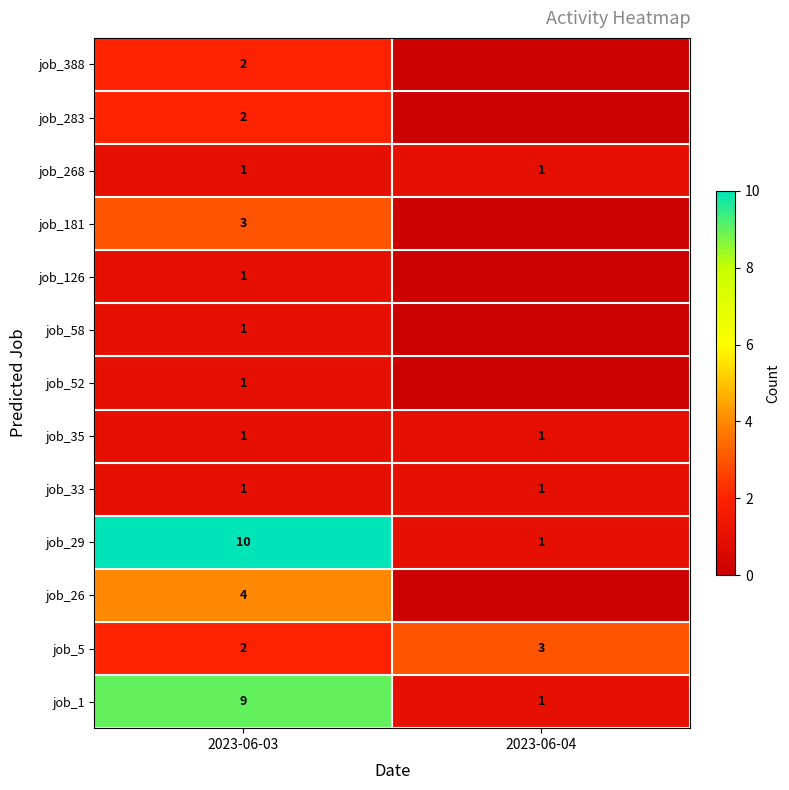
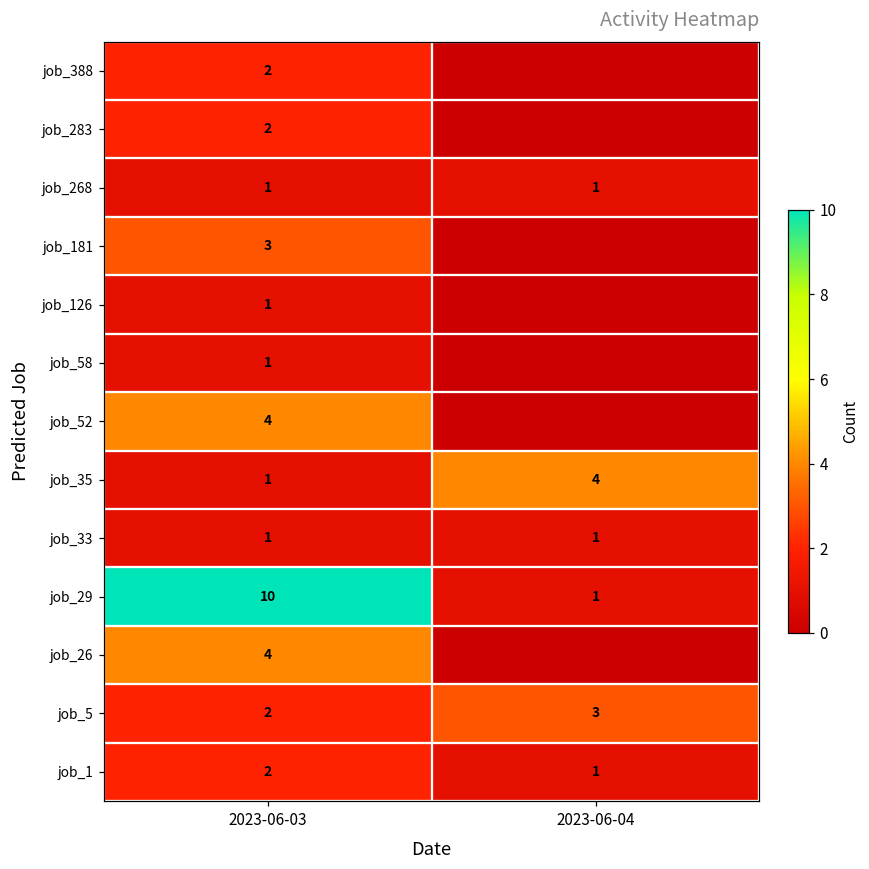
job_52, 2023-06-03: 1 -> 4
job_35, 2023-06-04: 1 -> 4
job_1, 2023-06-03: 9 -> 2
